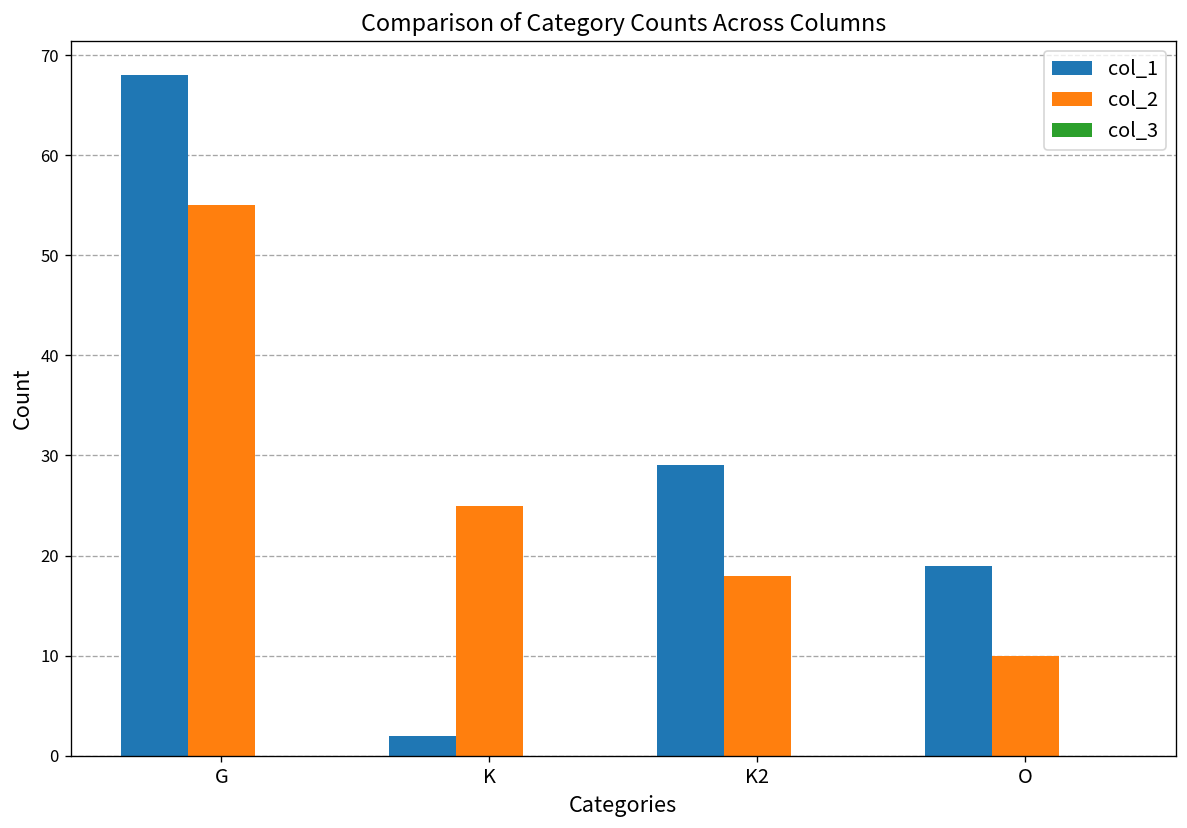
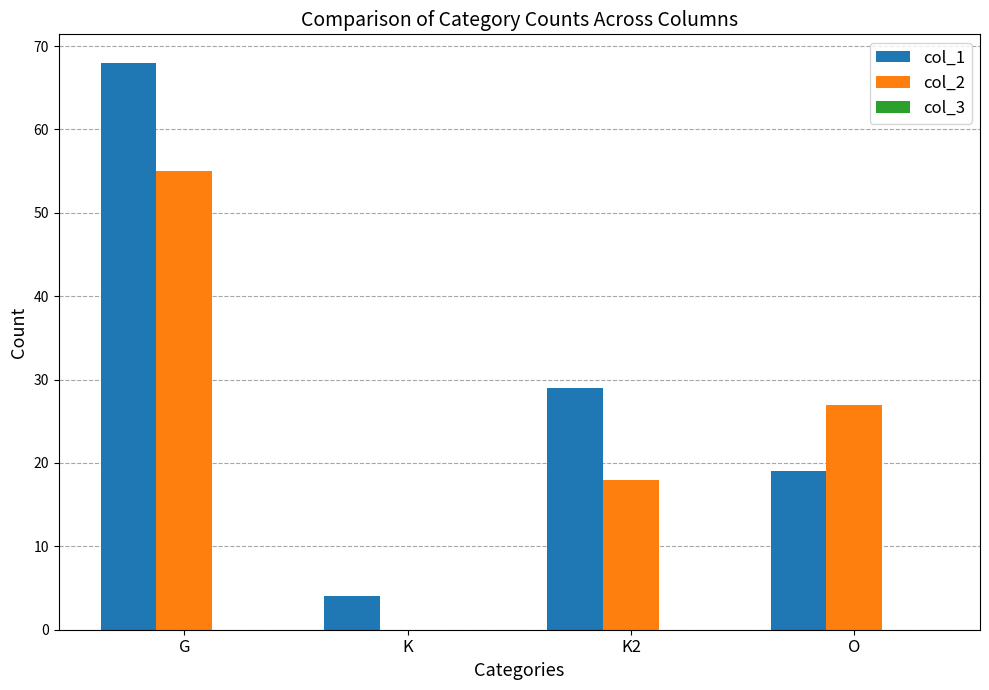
col_1, K: 2 -> 4
col_2, K: 25 -> 0
col_2, O: 10 -> 27
